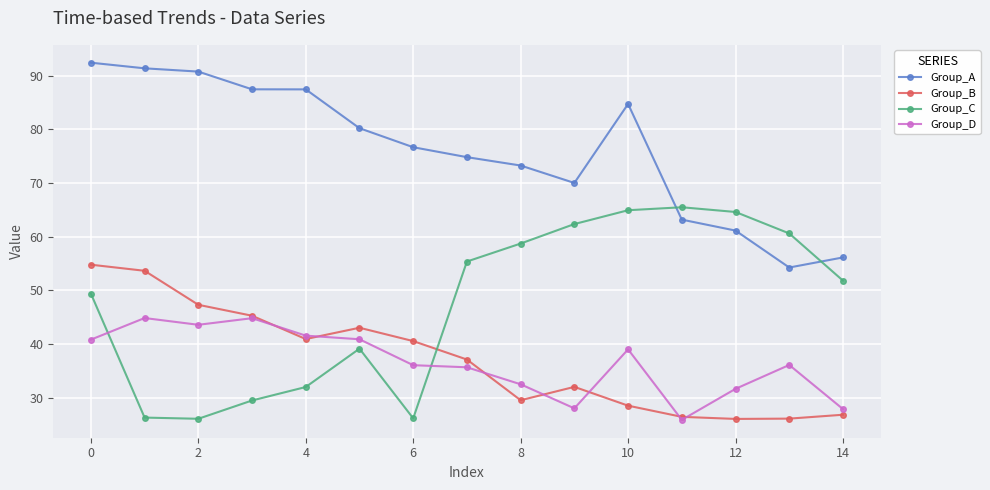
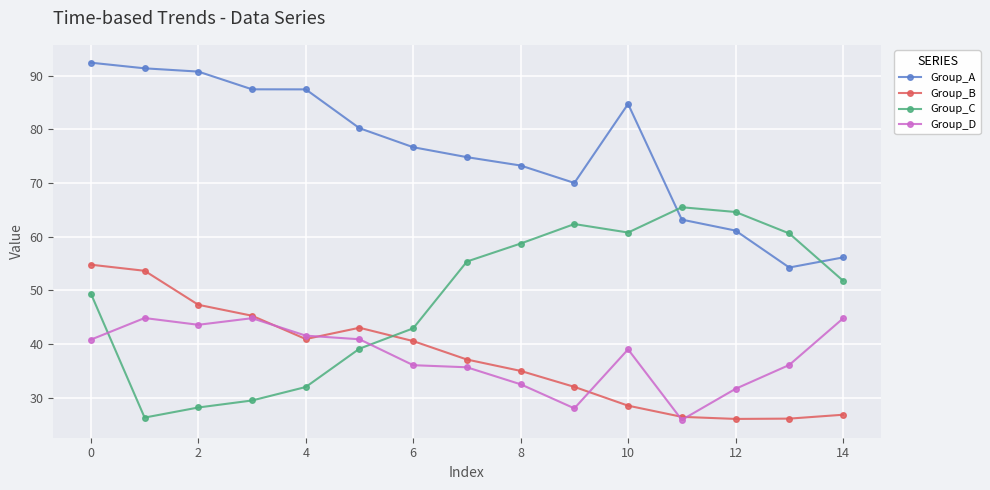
Group_C, 2: 26 -> 28
Group_C, 6: 26 -> 43
Group_B, 8: 30 -> 35
Group_C, 10: 65 -> 61
Group_D, 14: 28 -> 45
